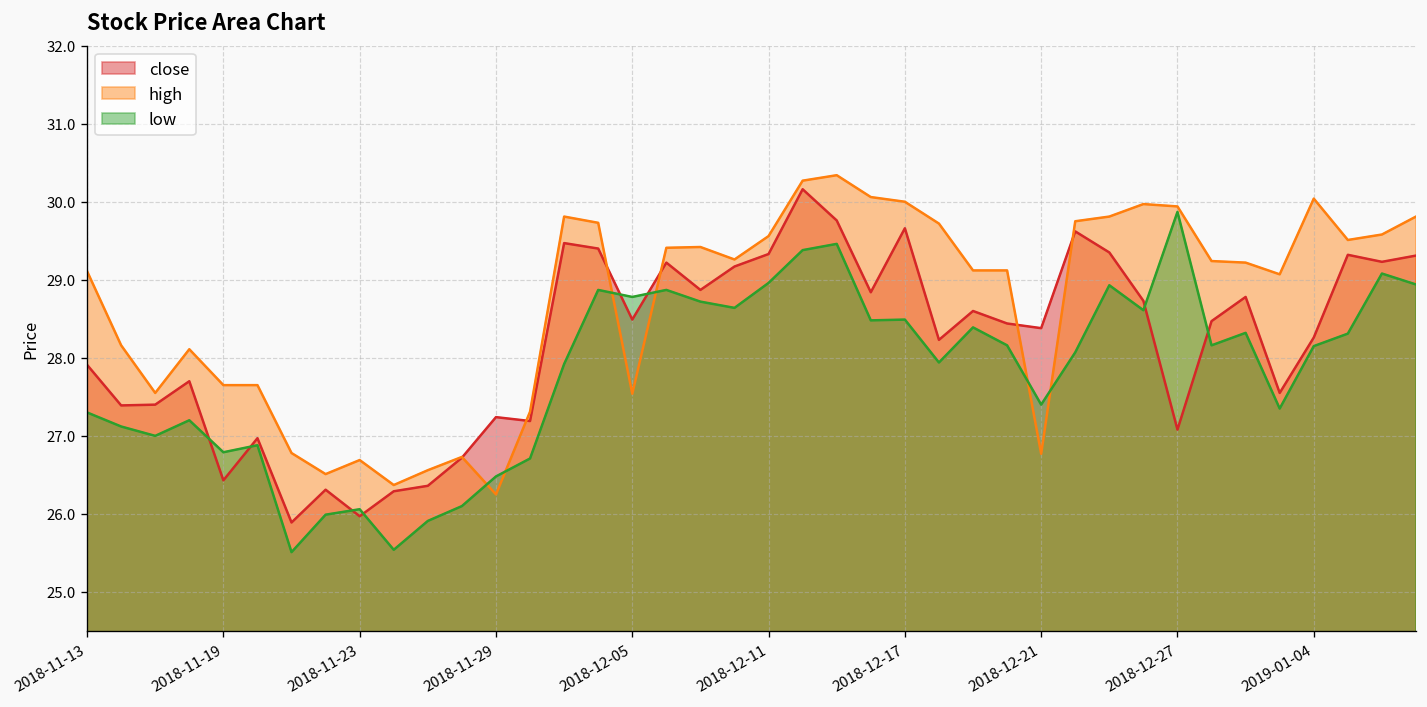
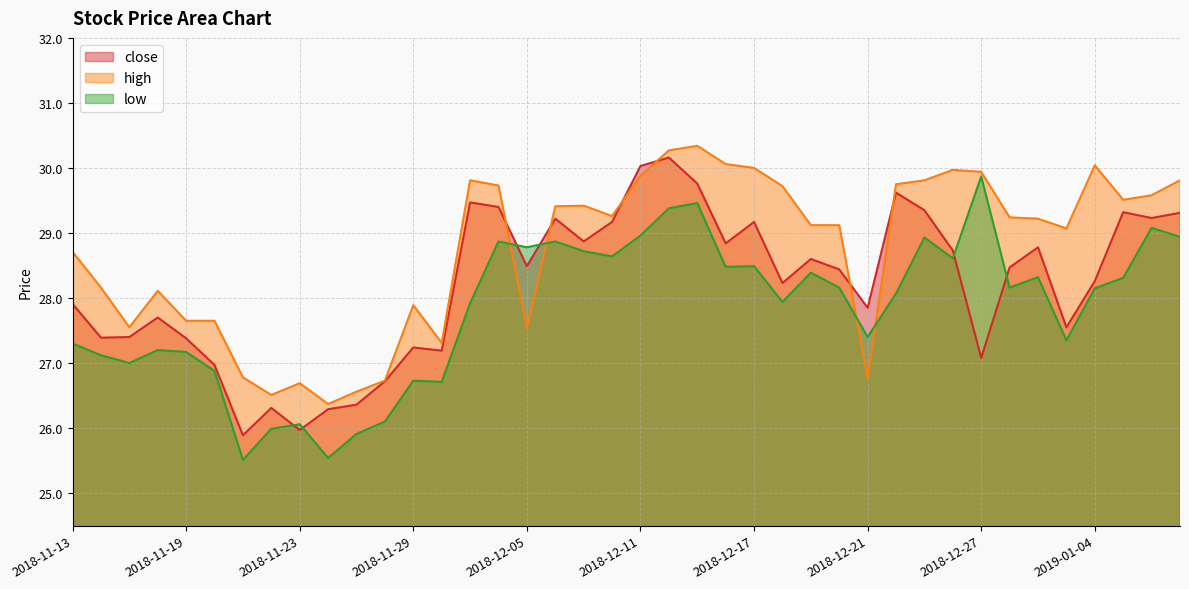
high, 2018-11-13: 29.1 -> 28.7
close, 2018-11-19: 26.4 -> 27.4
low, 2018-11-19: 26.8 -> 27.2
high, 2018-11-29: 26.3 -> 27.9
low, 2018-11-29: 26.5 -> 26.7
close, 2018-12-11: 29.3 -> 30.0
high, 2018-12-11: 29.6 -> 29.9
close, 2018-12-17: 29.7 -> 29.2
close, 2018-12-21: 28.4 -> 27.9
